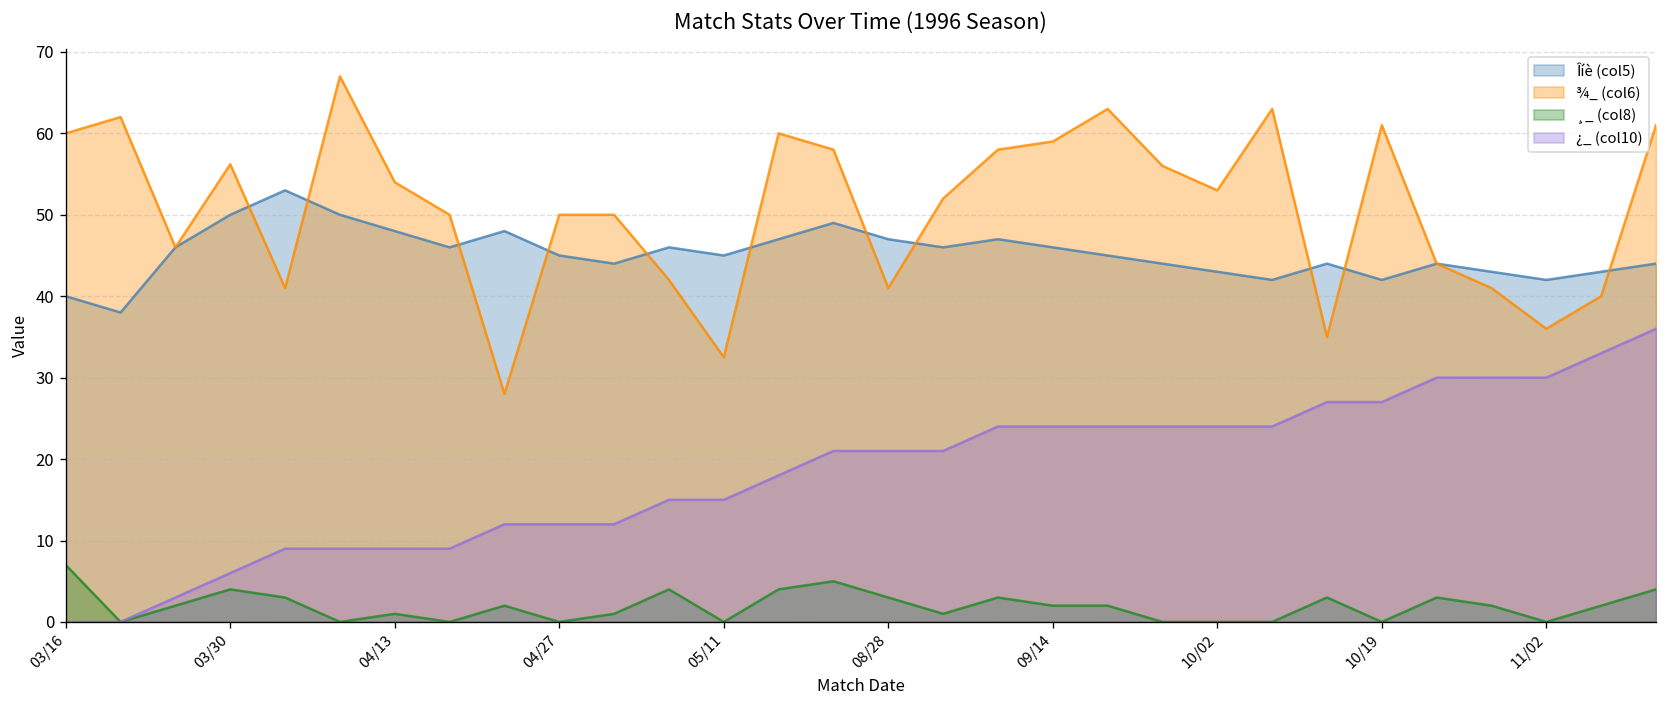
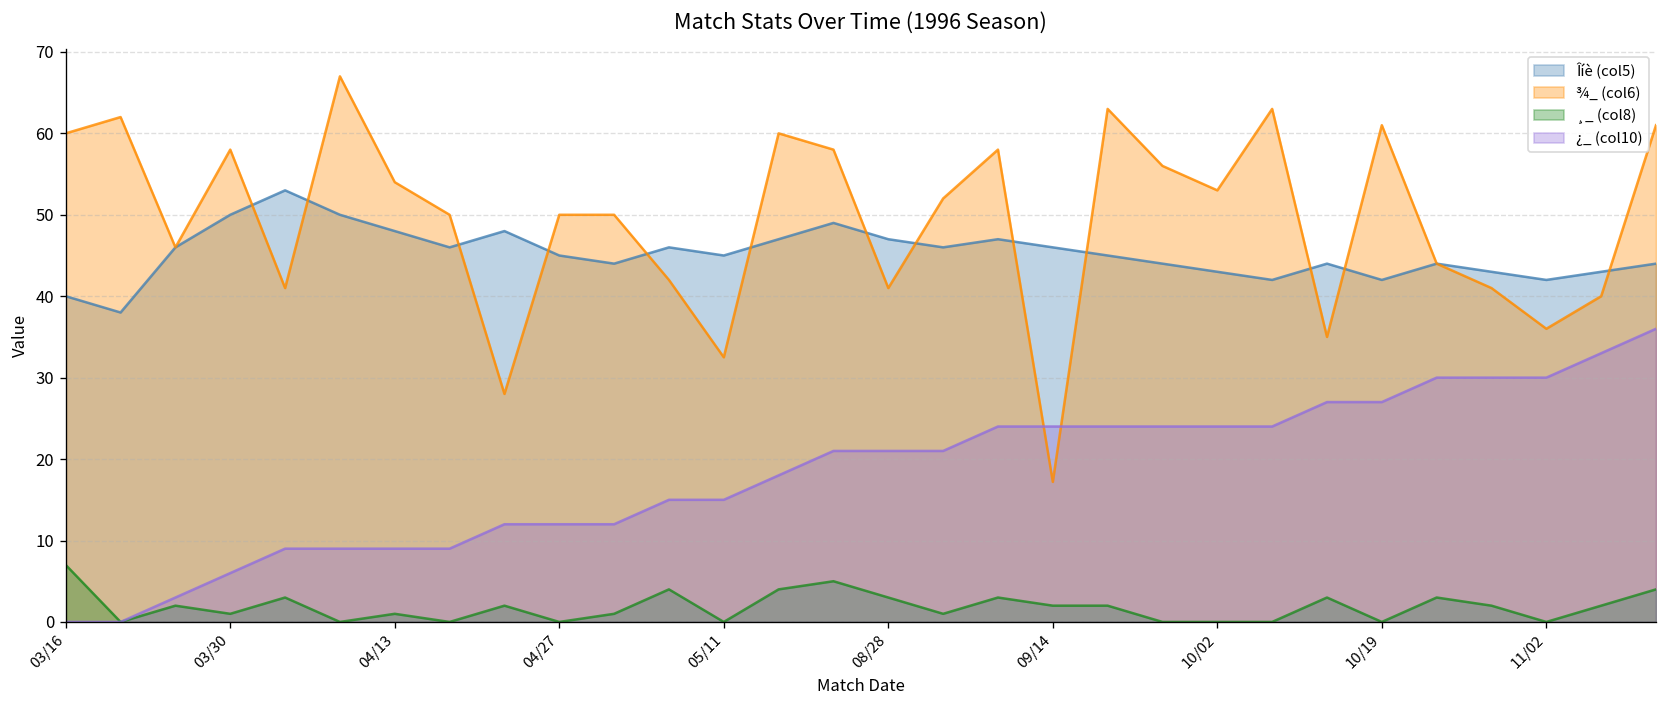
¾_ (col6), 03/30: 56 -> 58
¸_ (col8), 03/30: 4 -> 1
¾_ (col6), 09/14: 59 -> 17
